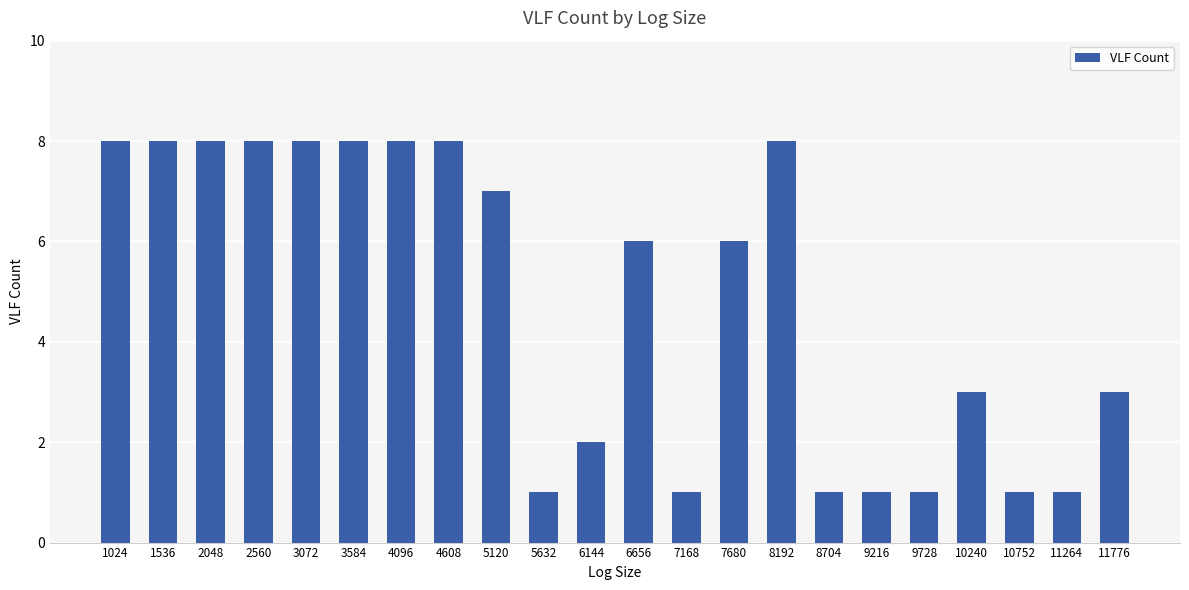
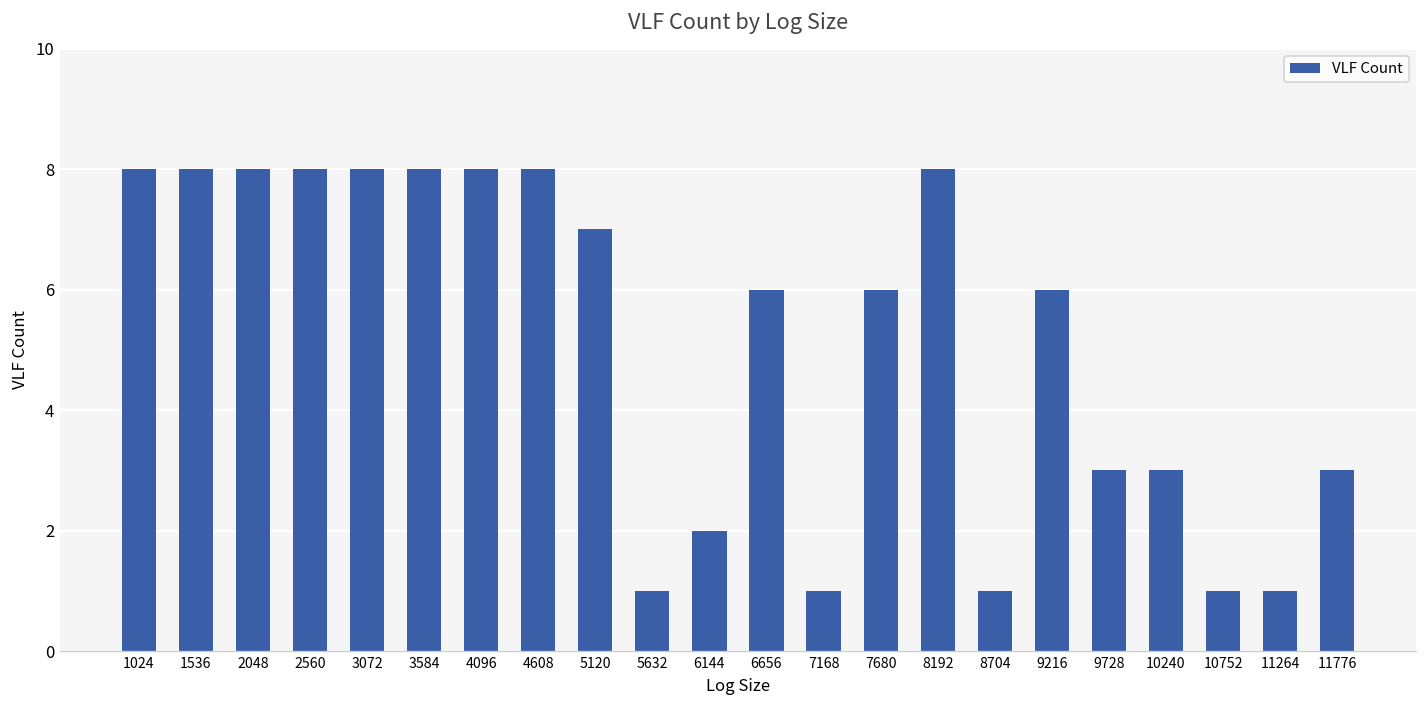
9216: 1 -> 6
9728: 1 -> 3
